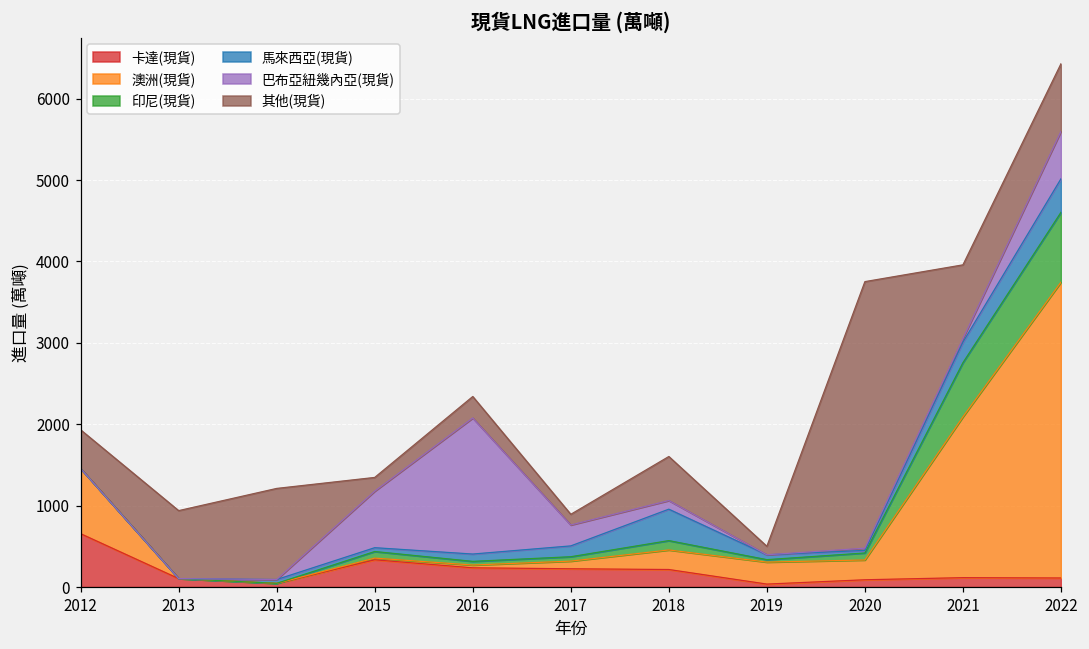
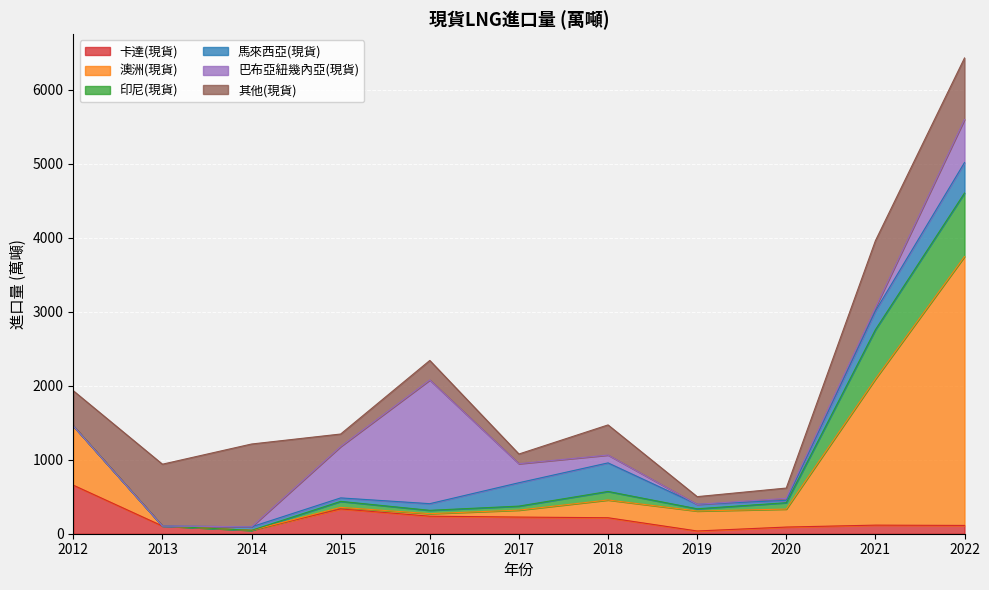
馬來西亞(現貨), 2017: 100 -> 300
其他(現貨), 2018: 500 -> 400
其他(現貨), 2020: 3300 -> 100
